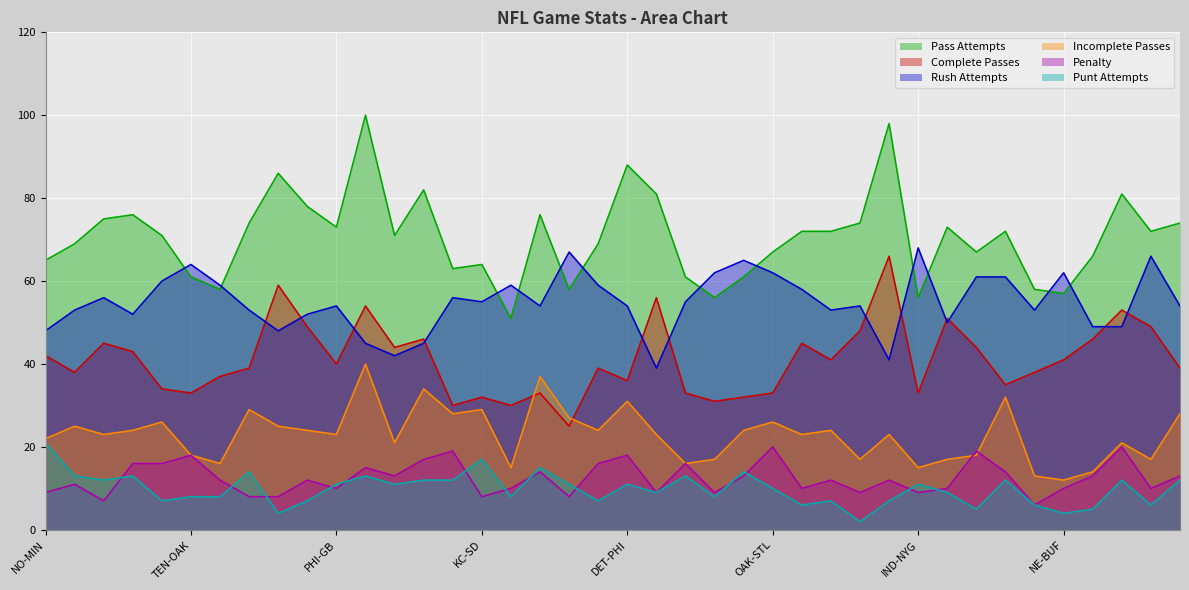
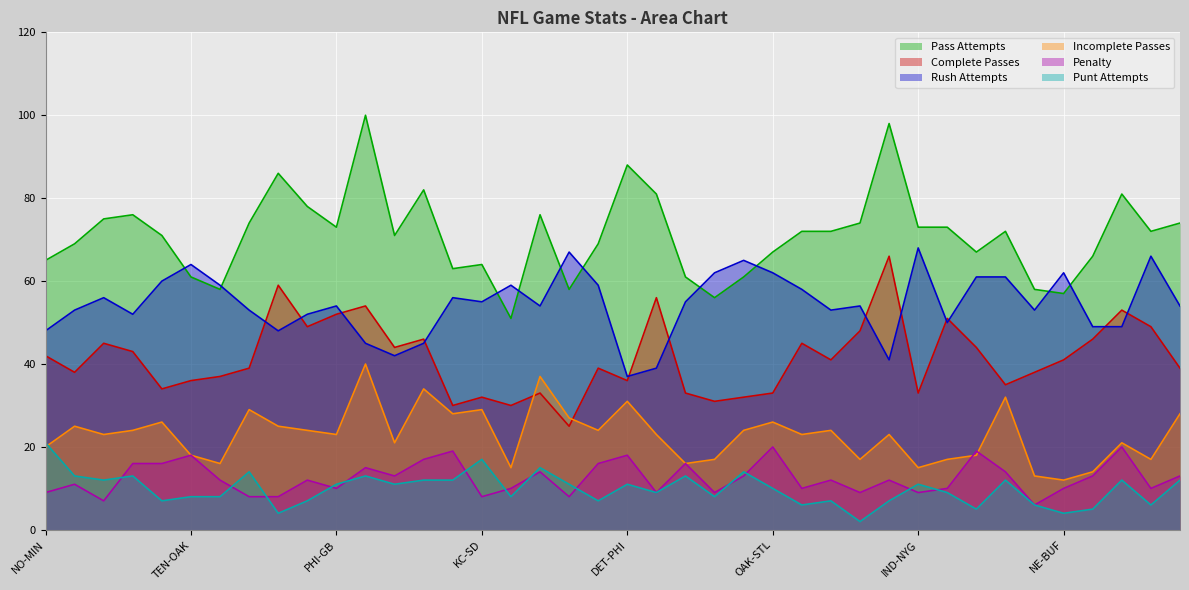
Incomplete Passes, NO-MIN: 22 -> 20
Complete Passes, TEN-OAK: 33 -> 36
Complete Passes, PHI-GB: 40 -> 52
Rush Attempts, DET-PHI: 54 -> 37
Pass Attempts, IND-NYG: 56 -> 73
